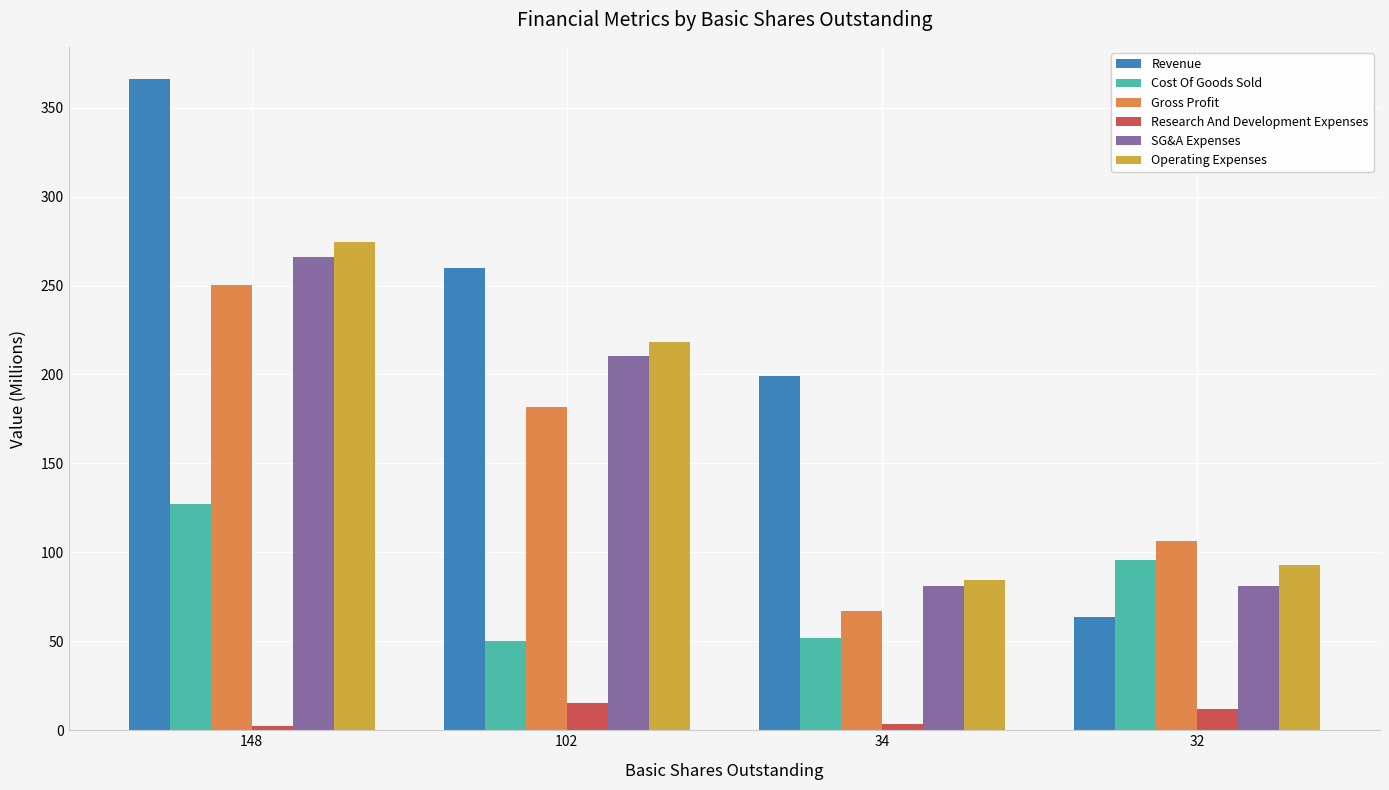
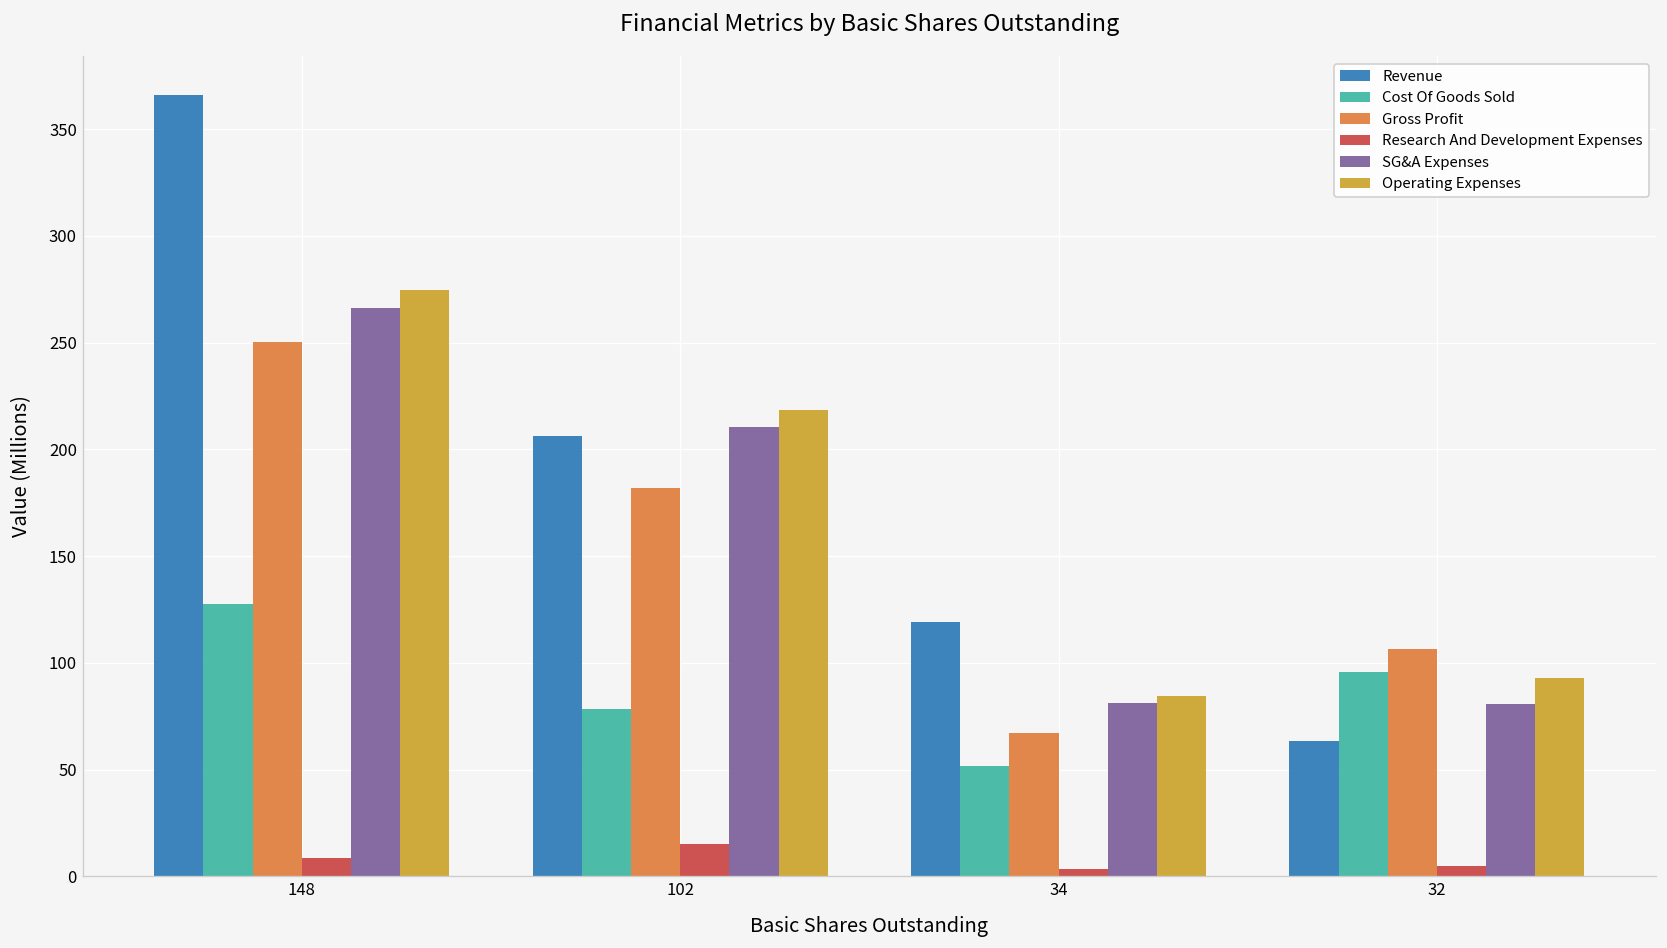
Research And Development Expenses, 148: 3 -> 8
Revenue, 102: 260 -> 206
Cost Of Goods Sold, 102: 50 -> 78
Revenue, 34: 199 -> 119
Research And Development Expenses, 32: 12 -> 5
